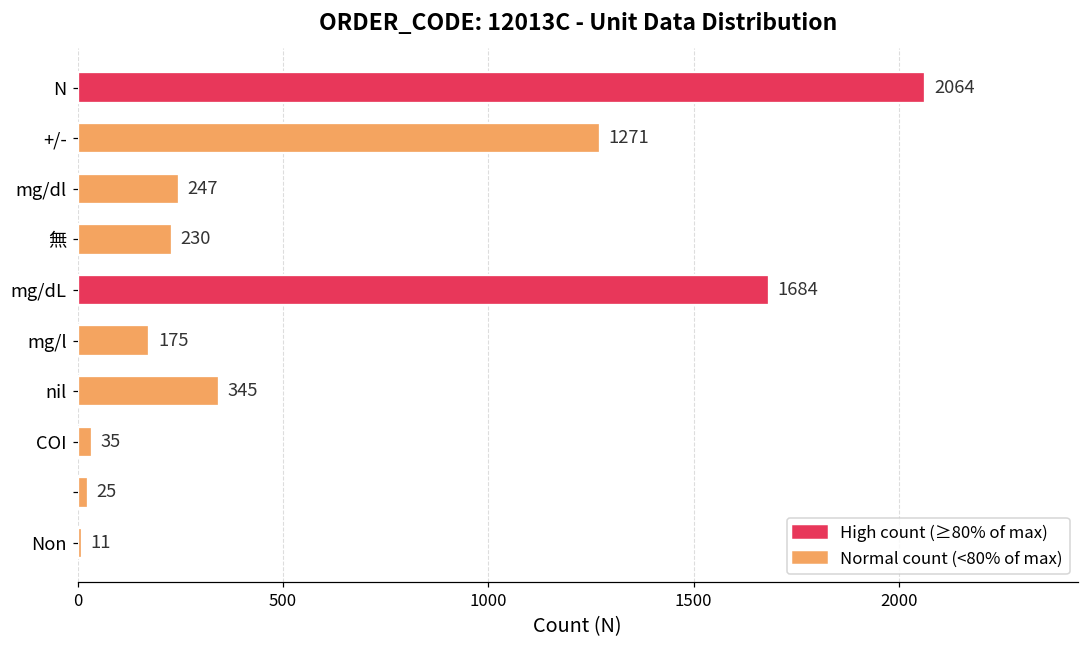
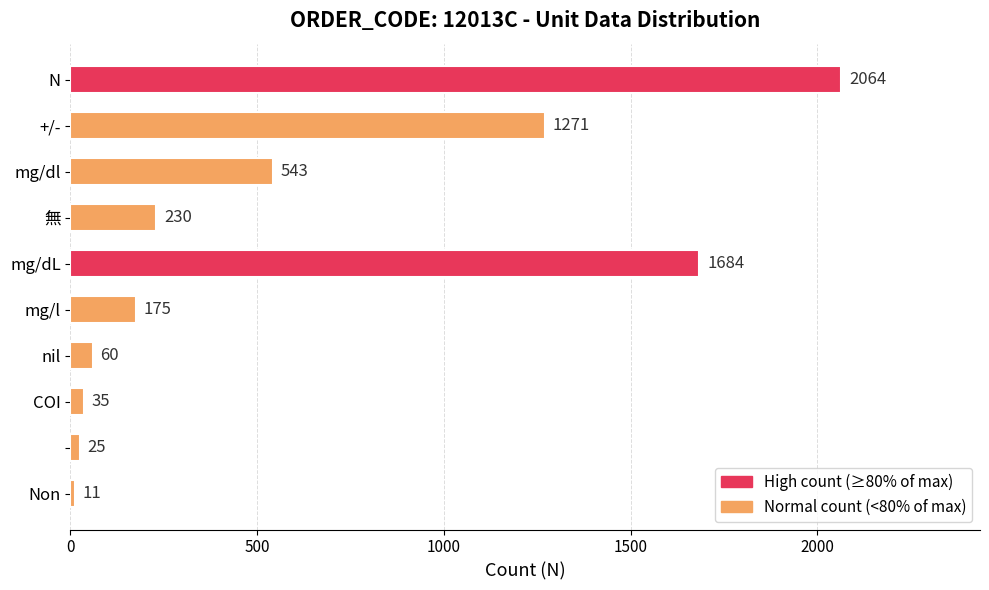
mg/dl: 247 -> 543
nil: 345 -> 60
